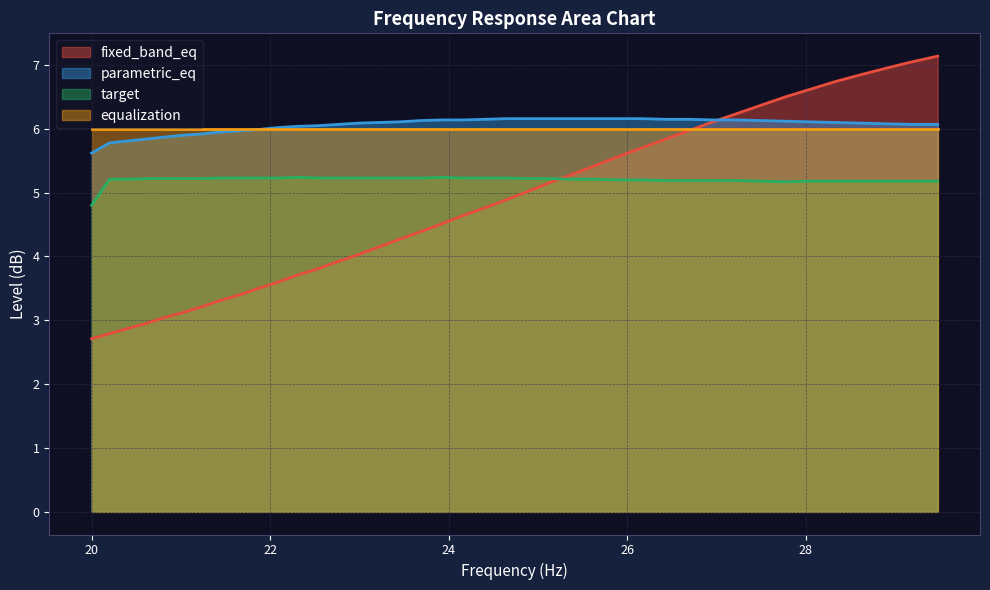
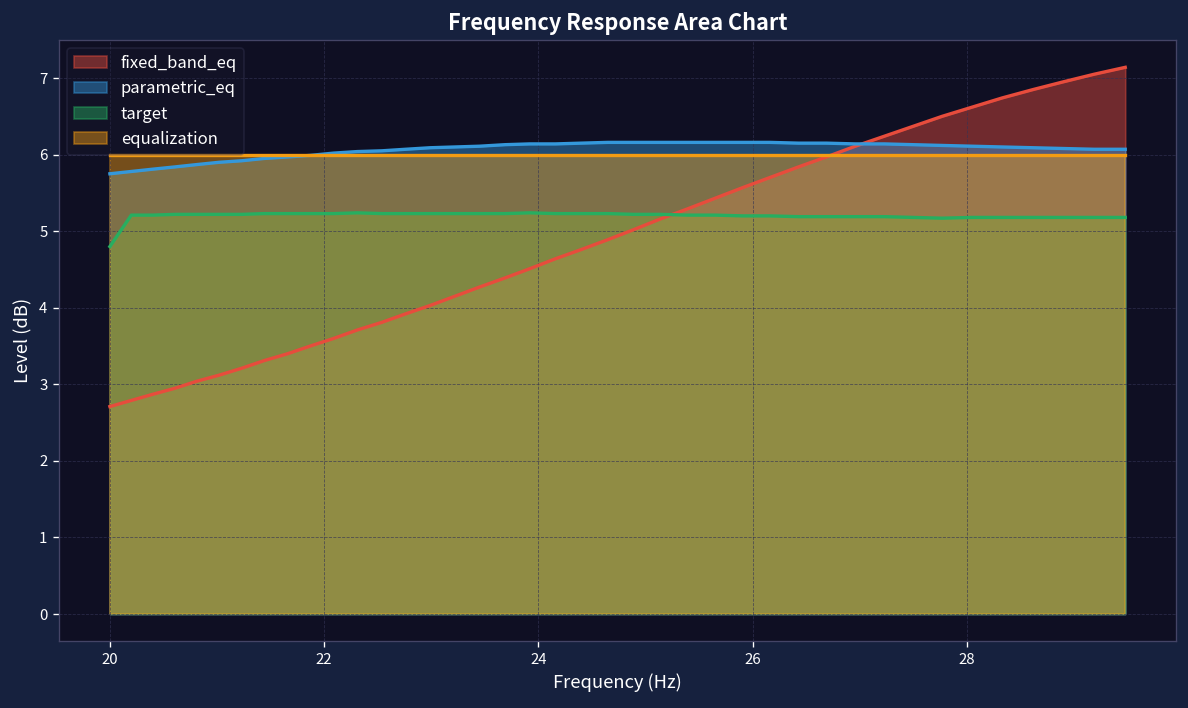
parametric_eq, 20: 5.6 -> 5.8
